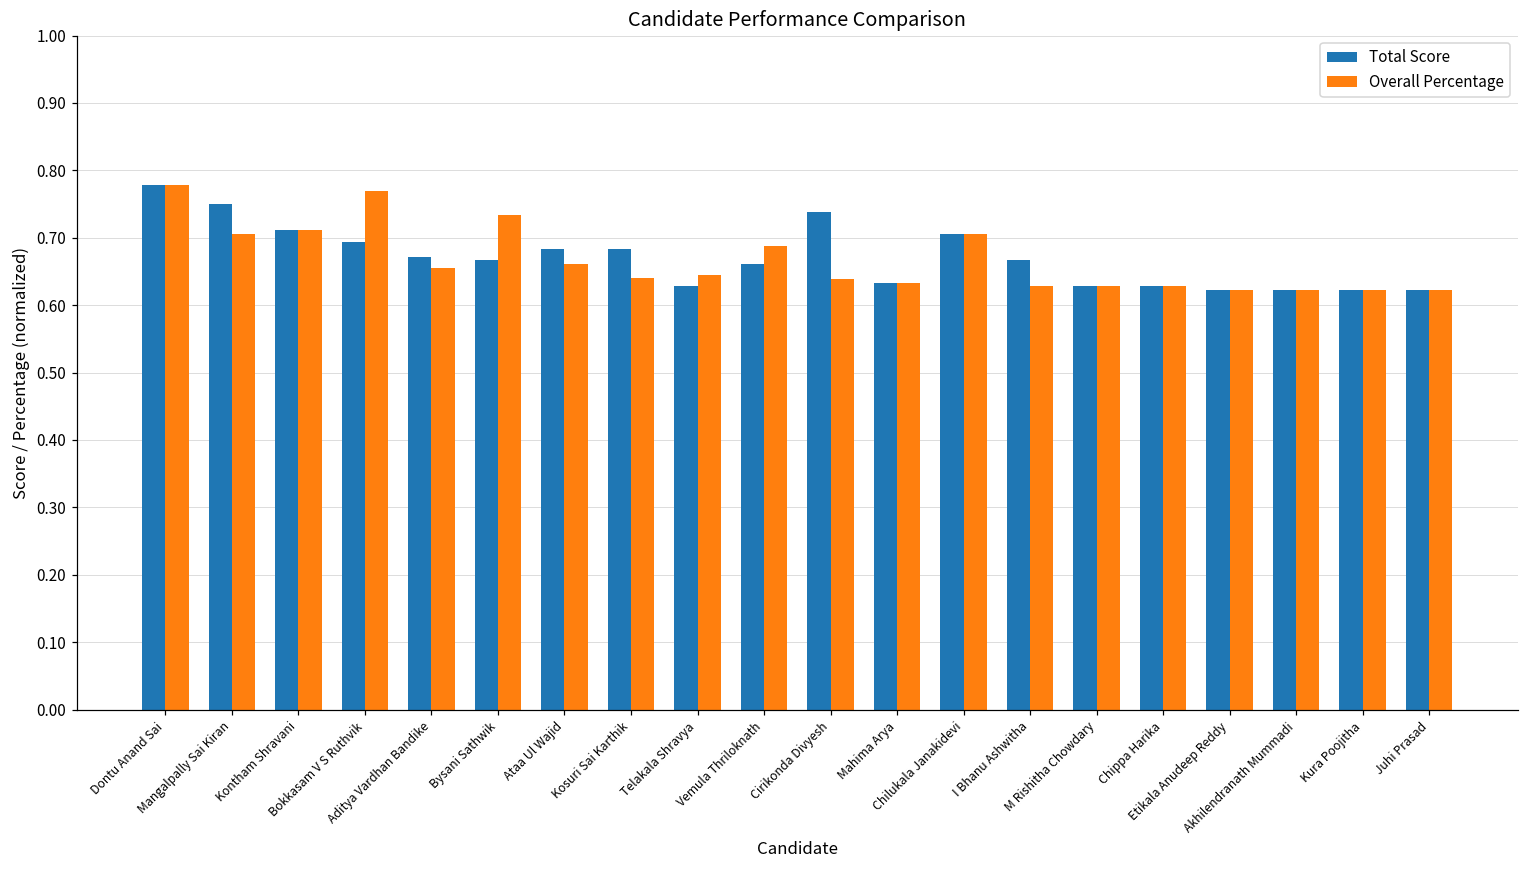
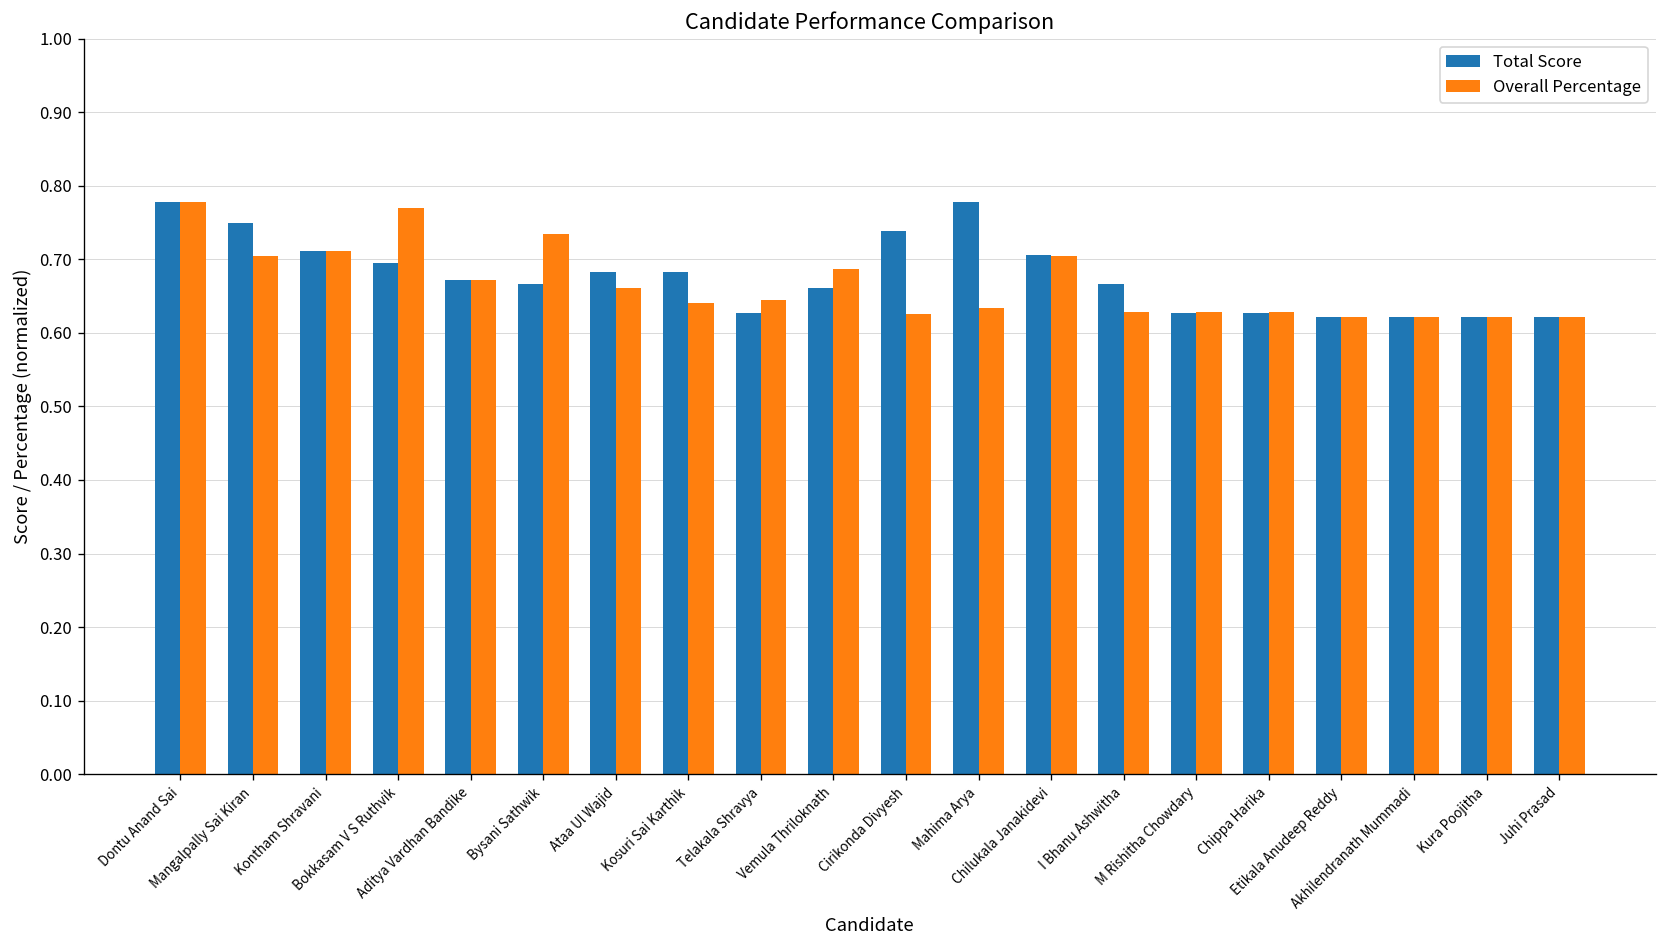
Overall Percentage, Aditya Vardhan Bandike: 0.66 -> 0.67
Overall Percentage, Cirikonda Divyesh: 0.64 -> 0.63
Total Score, Mahima Arya: 0.63 -> 0.78
